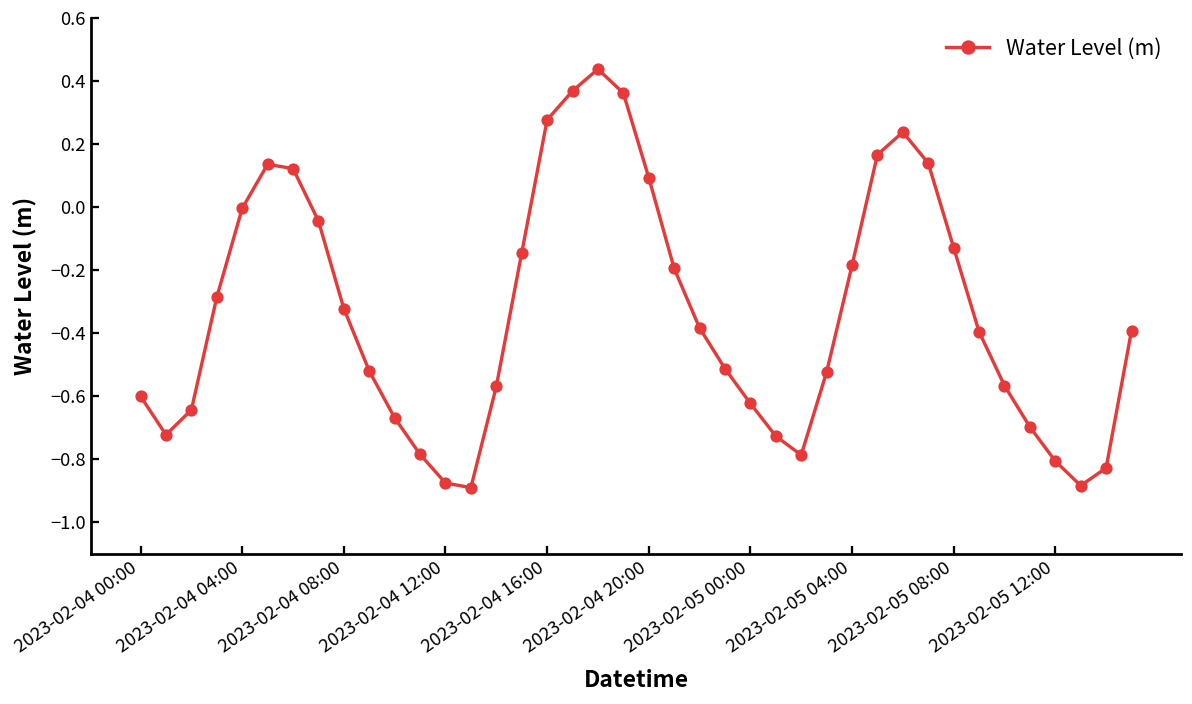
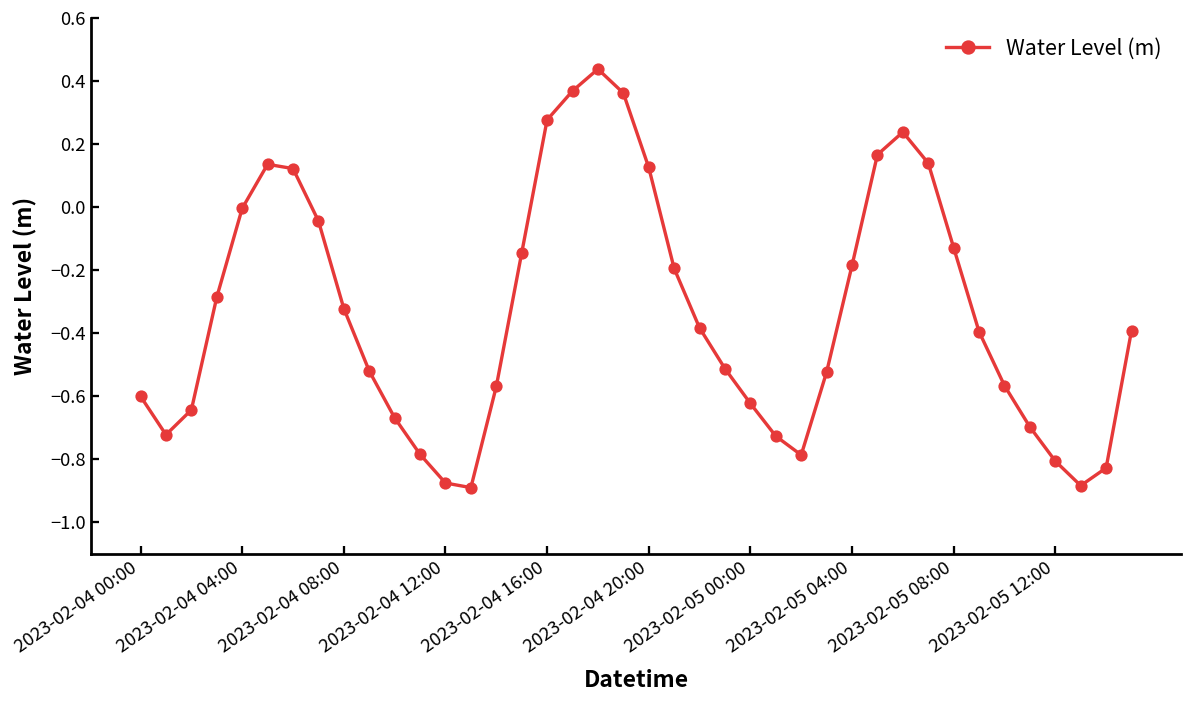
2023-02-04 20:00: 0.09 -> 0.13
